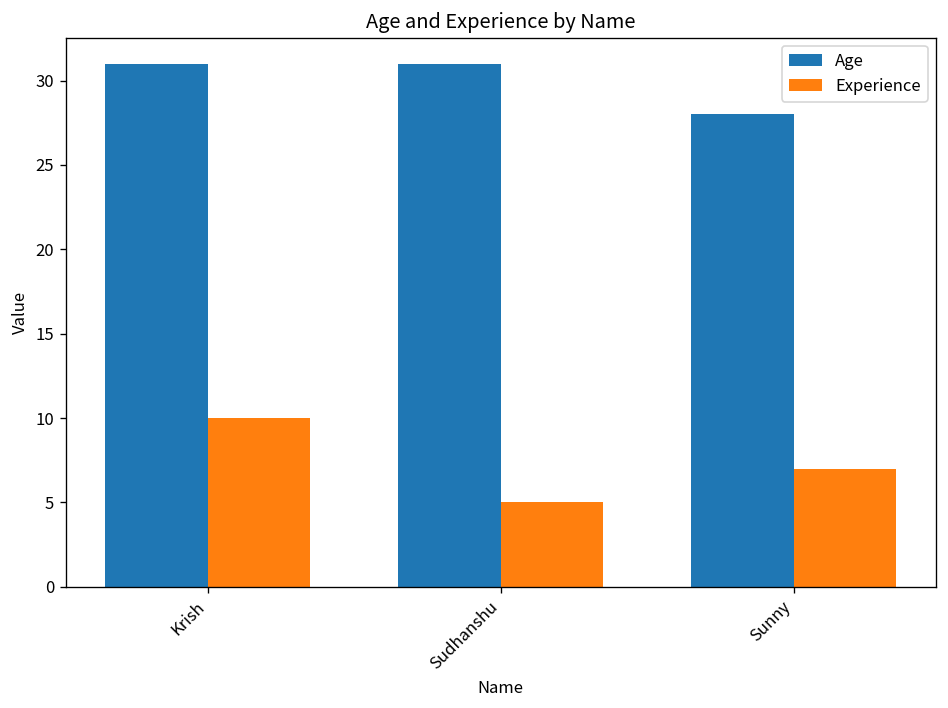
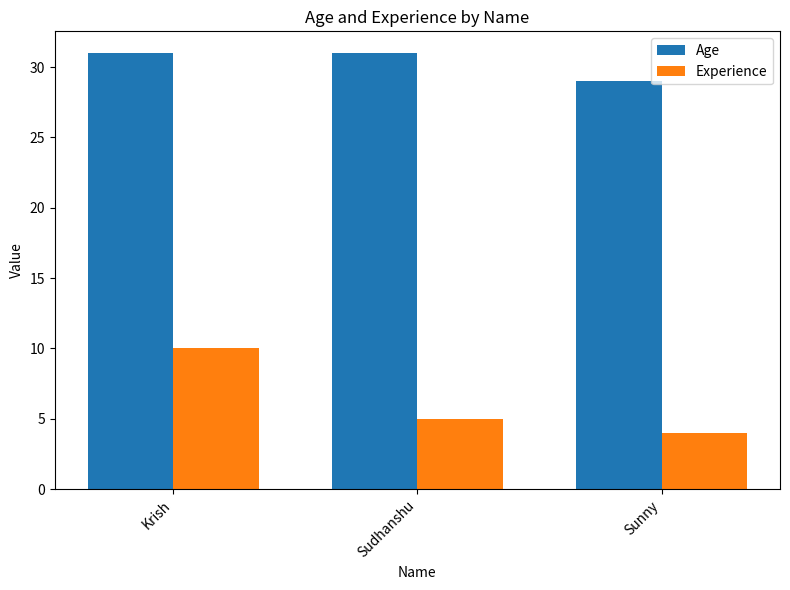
Age, Sunny: 28 -> 29
Experience, Sunny: 7 -> 4
